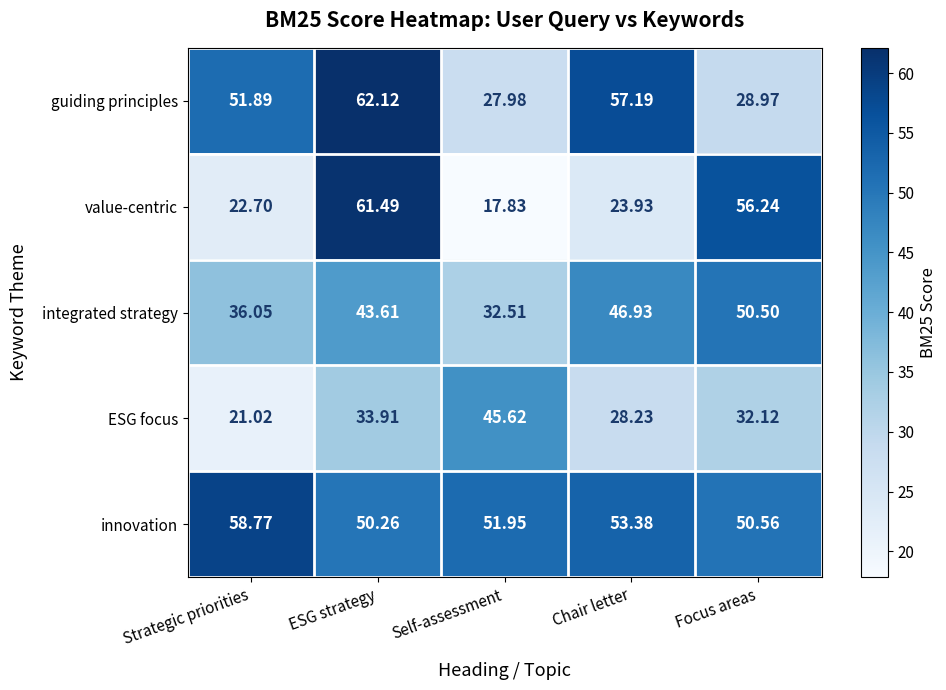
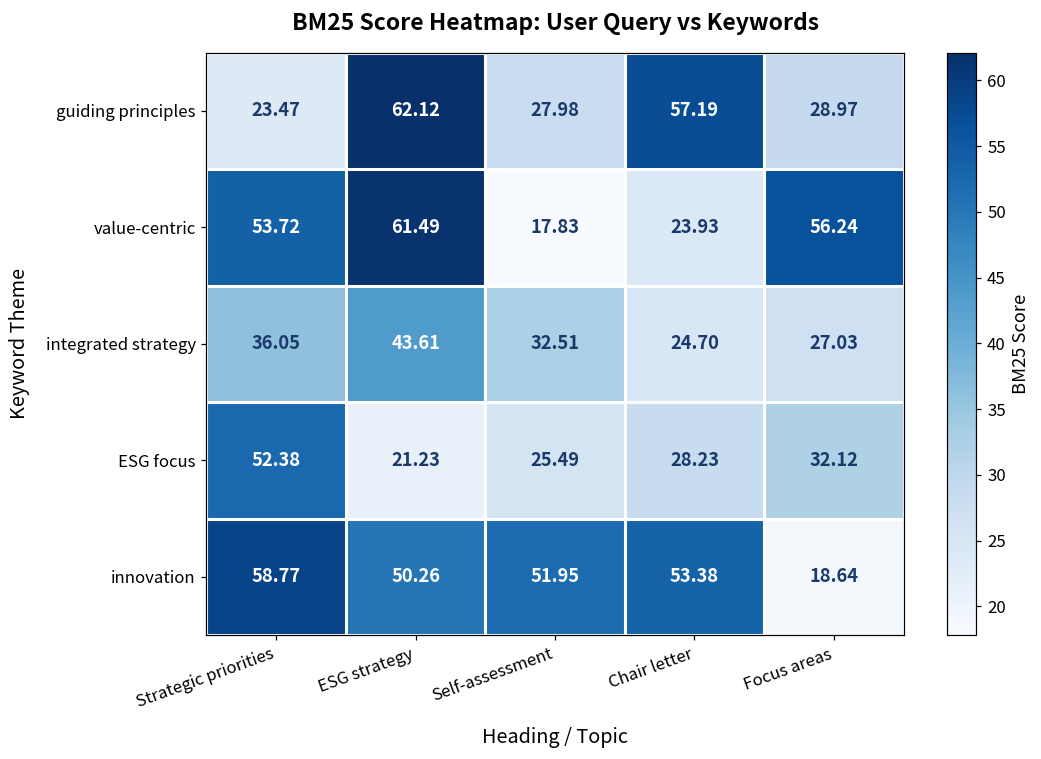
guiding principles, Strategic priorities: 51.89 -> 23.47
value-centric, Strategic priorities: 22.70 -> 53.72
integrated strategy, Chair letter: 46.93 -> 24.70
integrated strategy, Focus areas: 50.50 -> 27.03
ESG focus, Strategic priorities: 21.02 -> 52.38
ESG focus, ESG strategy: 33.91 -> 21.23
ESG focus, Self-assessment: 45.62 -> 25.49
innovation, Focus areas: 50.56 -> 18.64
